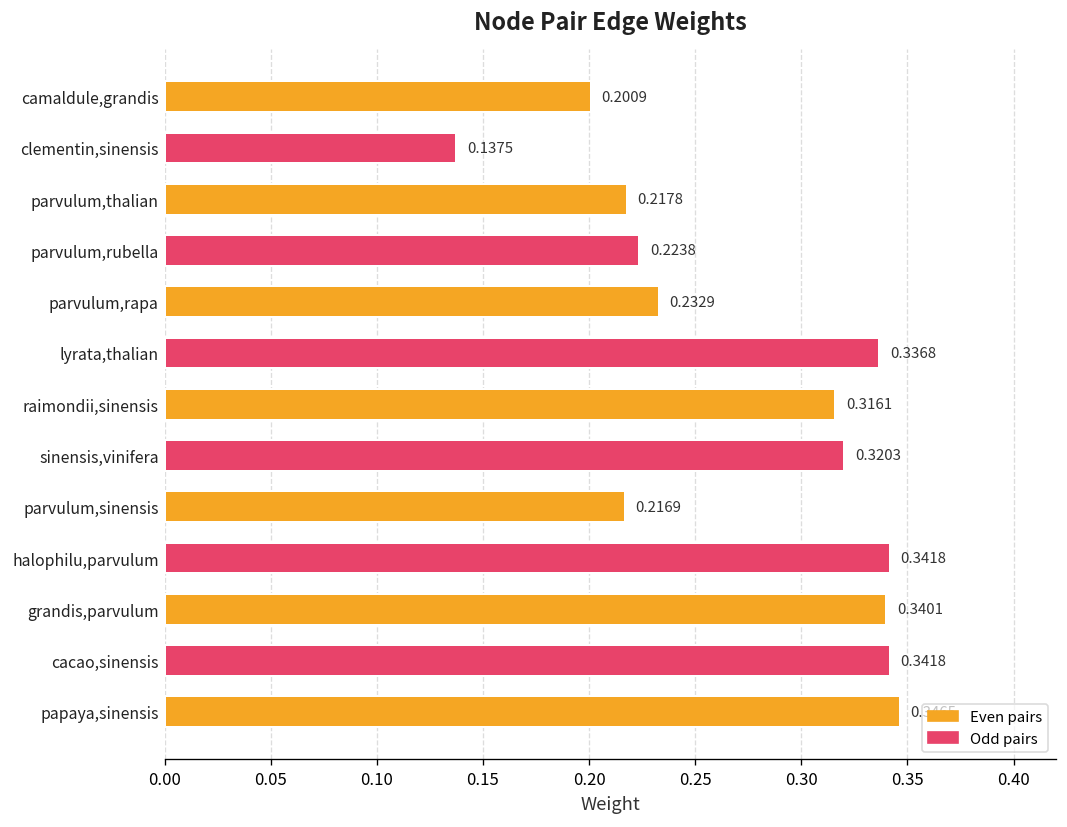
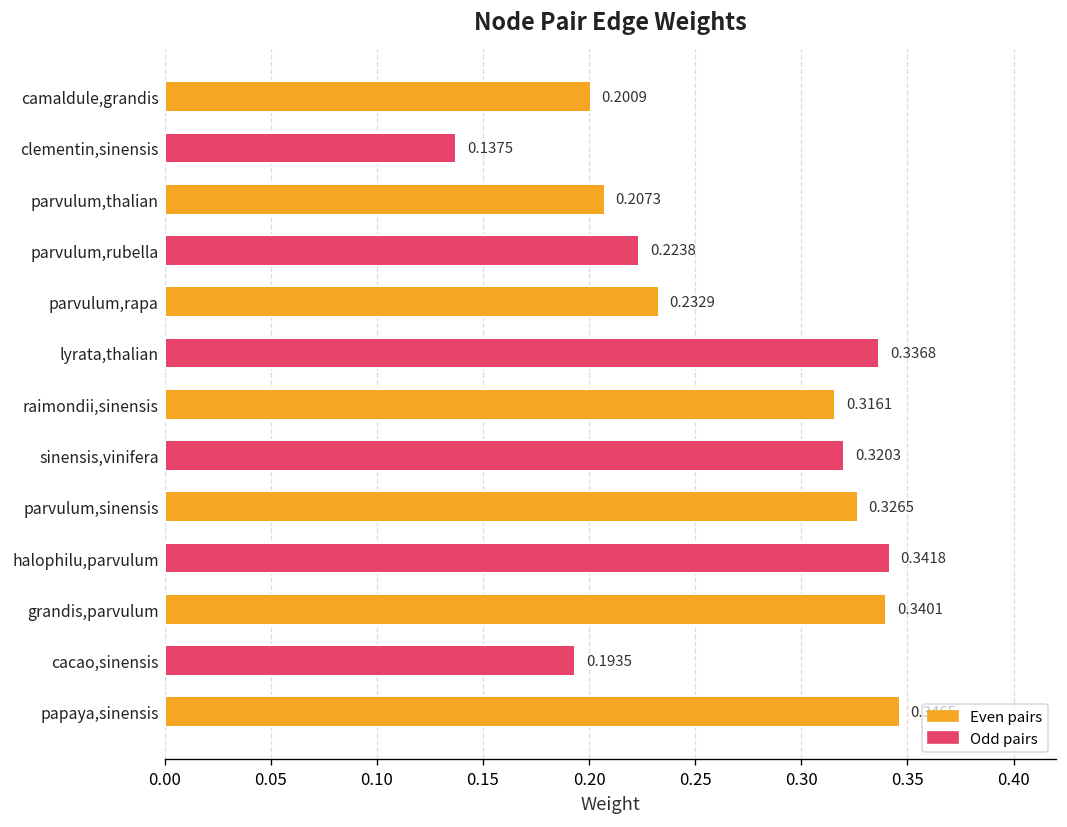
parvulum,thalian: 0.2178 -> 0.2073
parvulum,sinensis: 0.2169 -> 0.3265
cacao,sinensis: 0.3418 -> 0.1935
